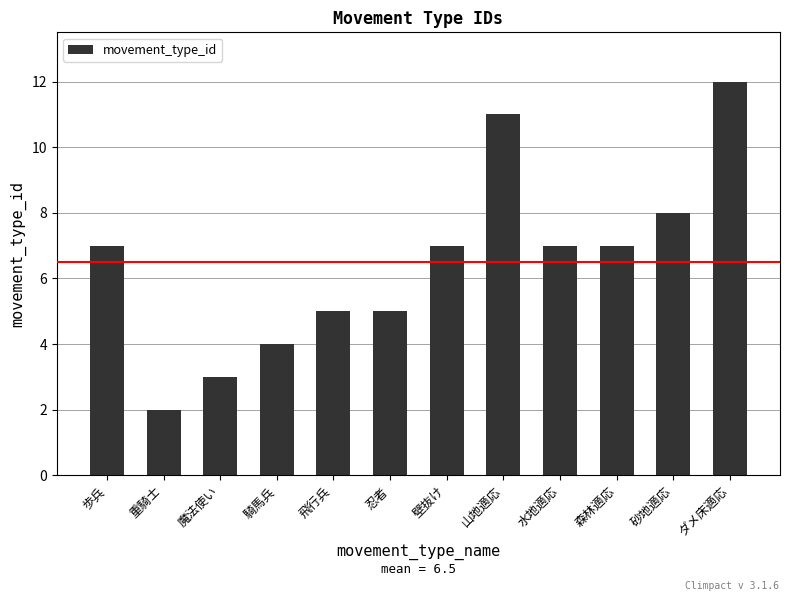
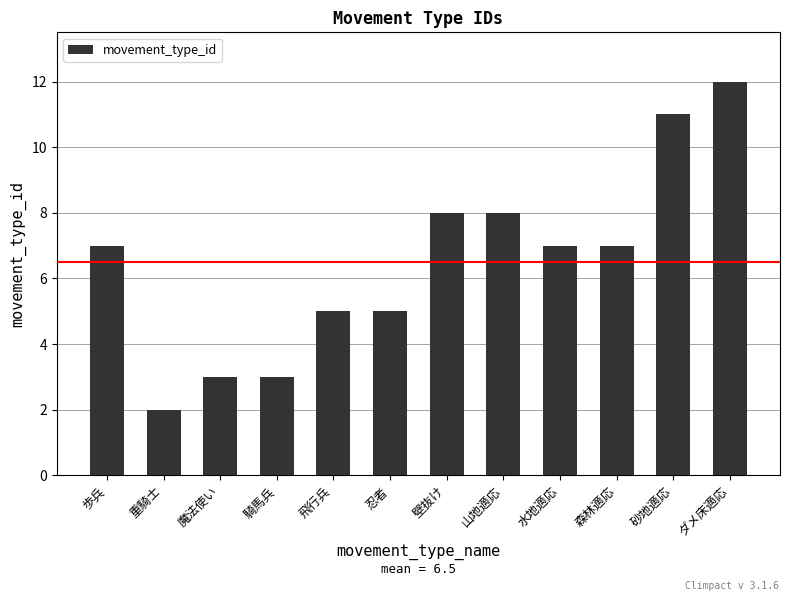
騎馬兵: 4 -> 3
壁抜け: 7 -> 8
山地適応: 11 -> 8
砂地適応: 8 -> 11
